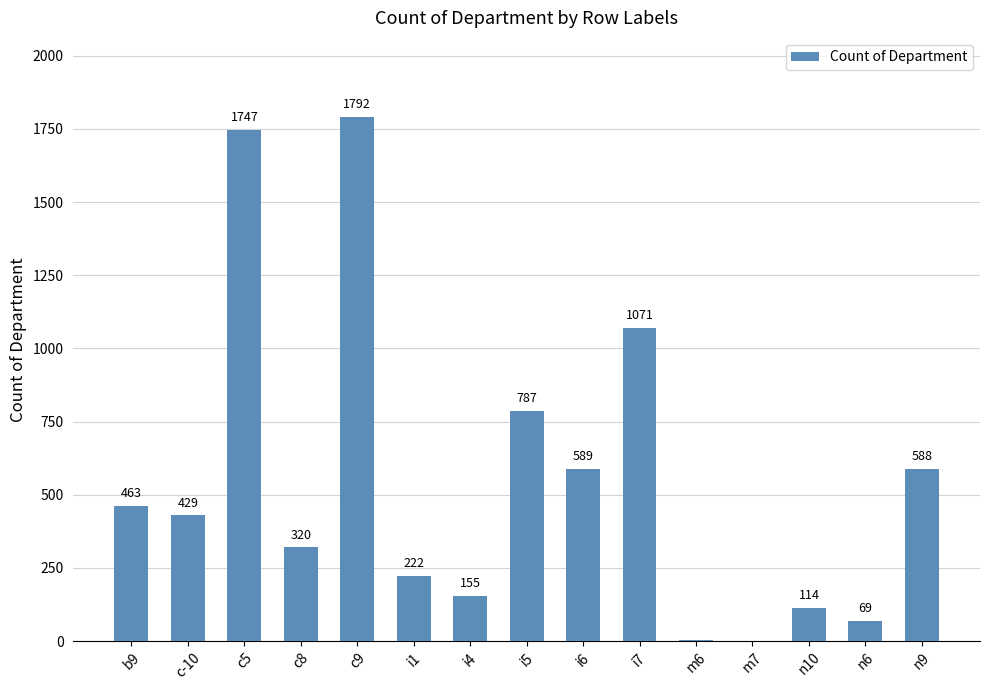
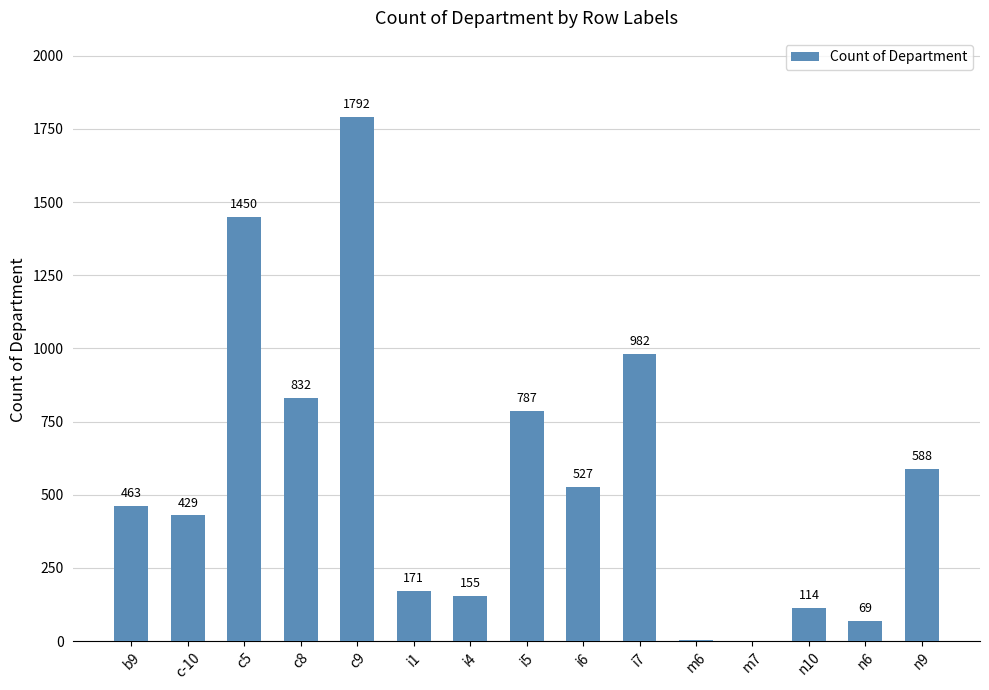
c5: 1747 -> 1450
c8: 320 -> 832
i1: 222 -> 171
i6: 589 -> 527
i7: 1071 -> 982
